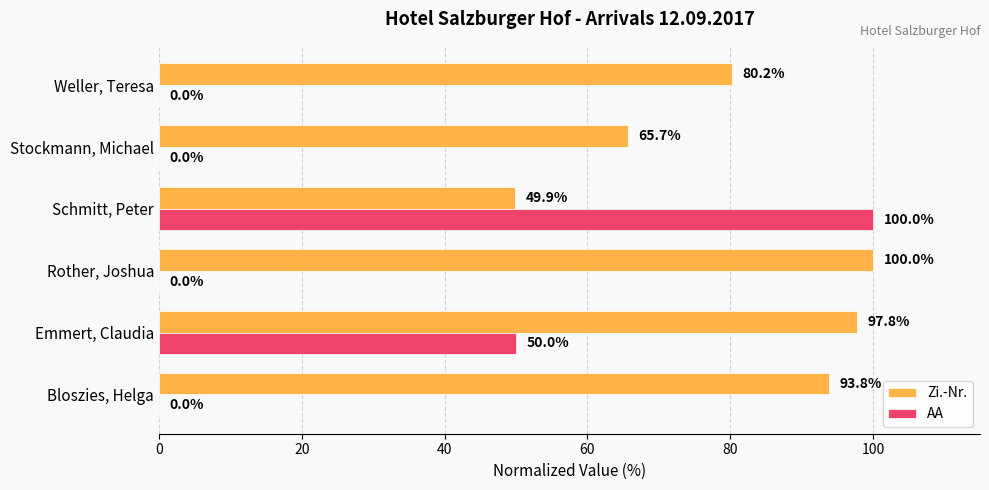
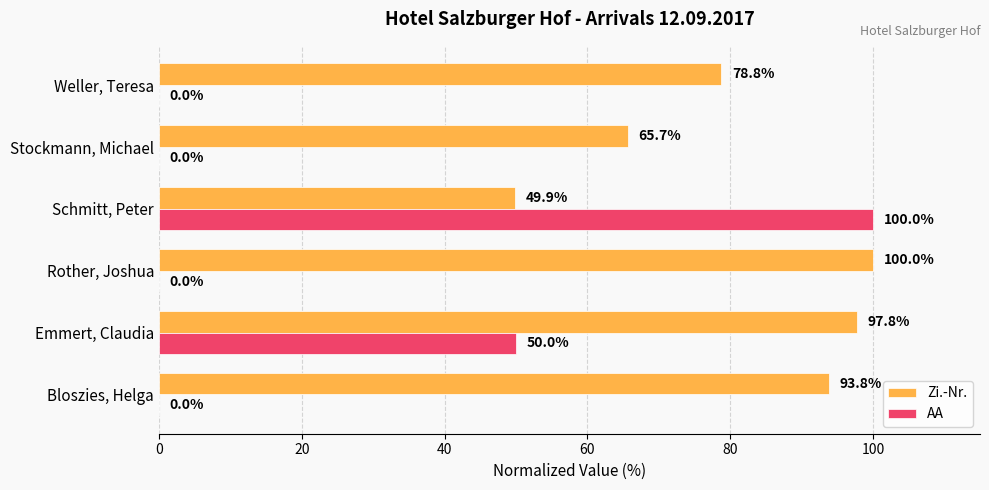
Zi.-Nr., Weller, Teresa: 80.2% -> 78.8%
